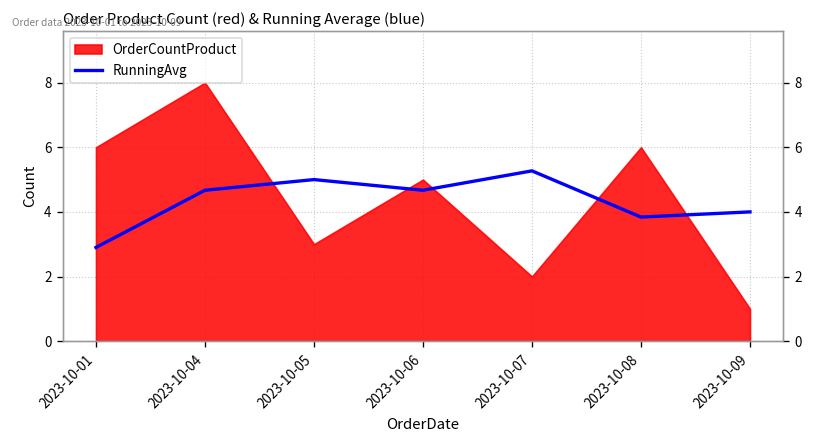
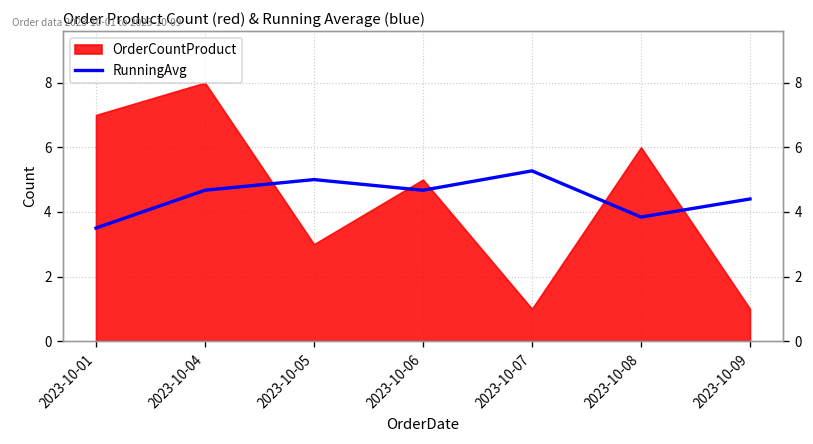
RunningAvg, 2023-10-01: 2.9 -> 3.5
OrderCountProduct, 2023-10-01: 6 -> 7
OrderCountProduct, 2023-10-07: 2 -> 1
RunningAvg, 2023-10-09: 4.0 -> 4.4
